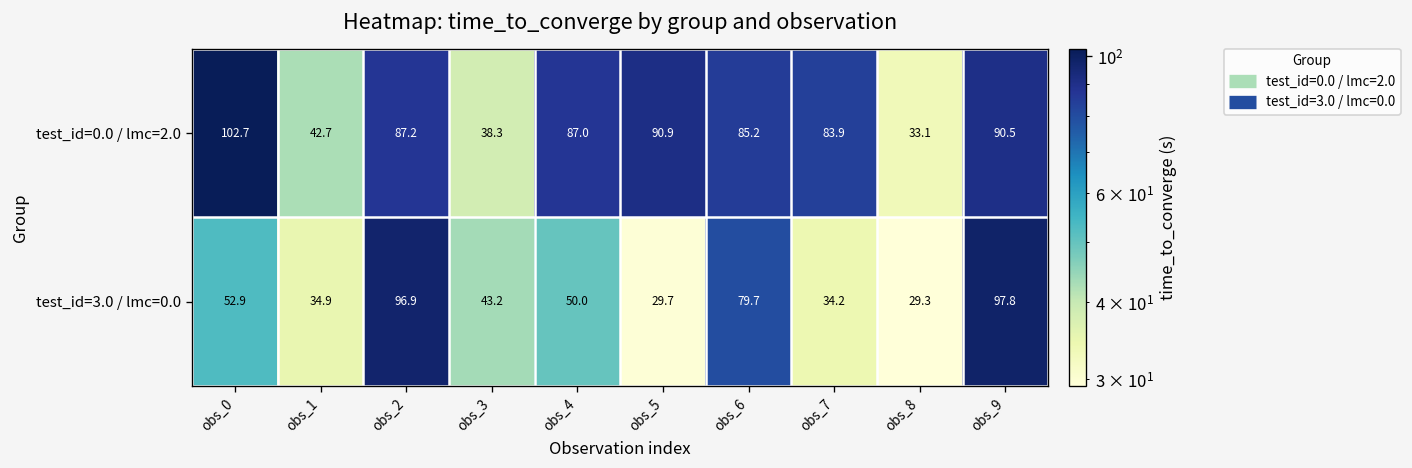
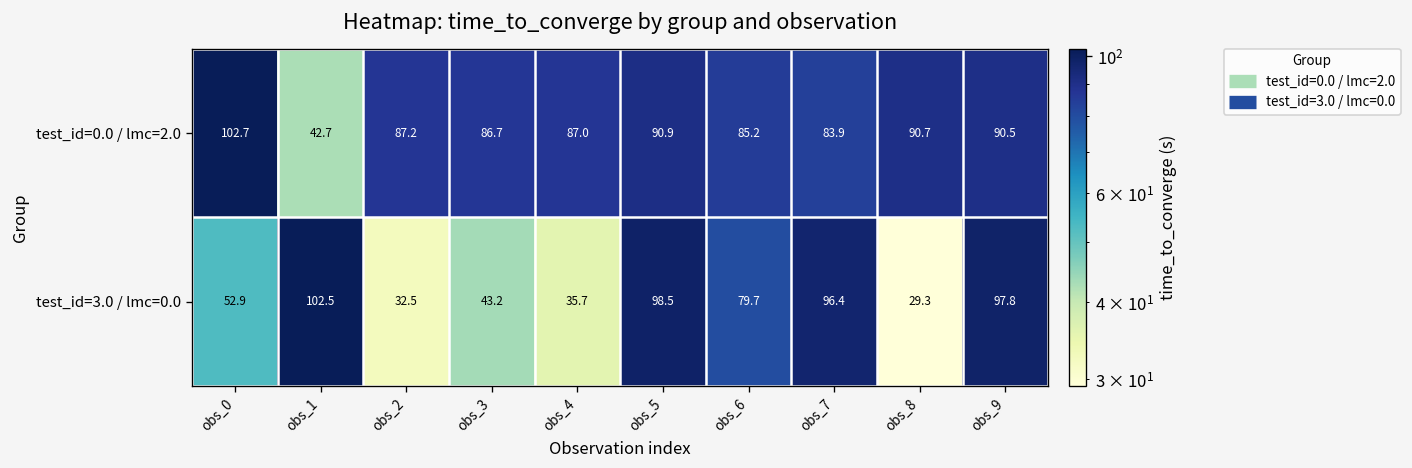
test_id=0.0 / lmc=2.0, obs_3: 38.3 -> 86.7
test_id=0.0 / lmc=2.0, obs_8: 33.1 -> 90.7
test_id=3.0 / lmc=0.0, obs_1: 34.9 -> 102.5
test_id=3.0 / lmc=0.0, obs_2: 96.9 -> 32.5
test_id=3.0 / lmc=0.0, obs_4: 50.0 -> 35.7
test_id=3.0 / lmc=0.0, obs_5: 29.7 -> 98.5
test_id=3.0 / lmc=0.0, obs_7: 34.2 -> 96.4
